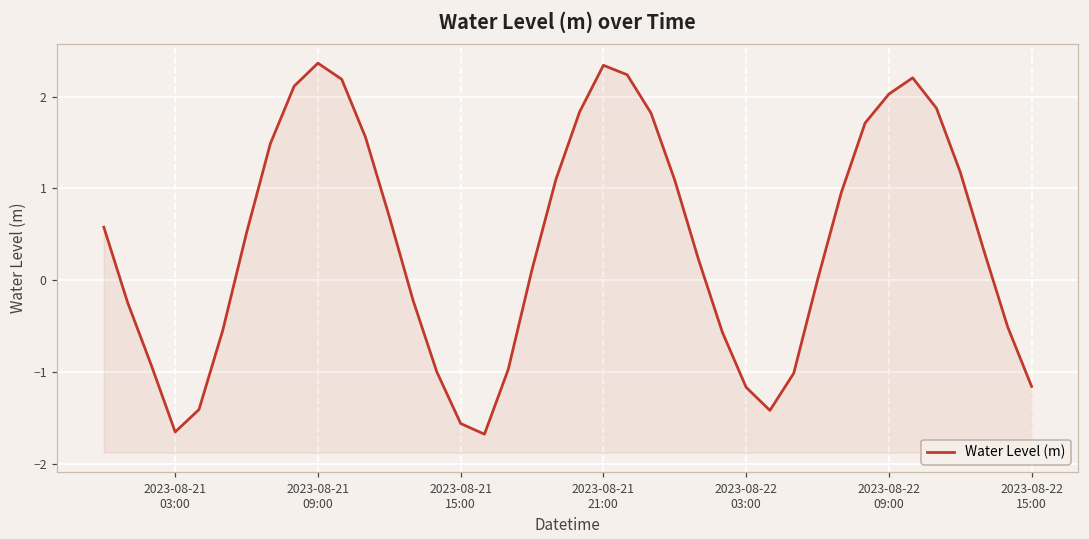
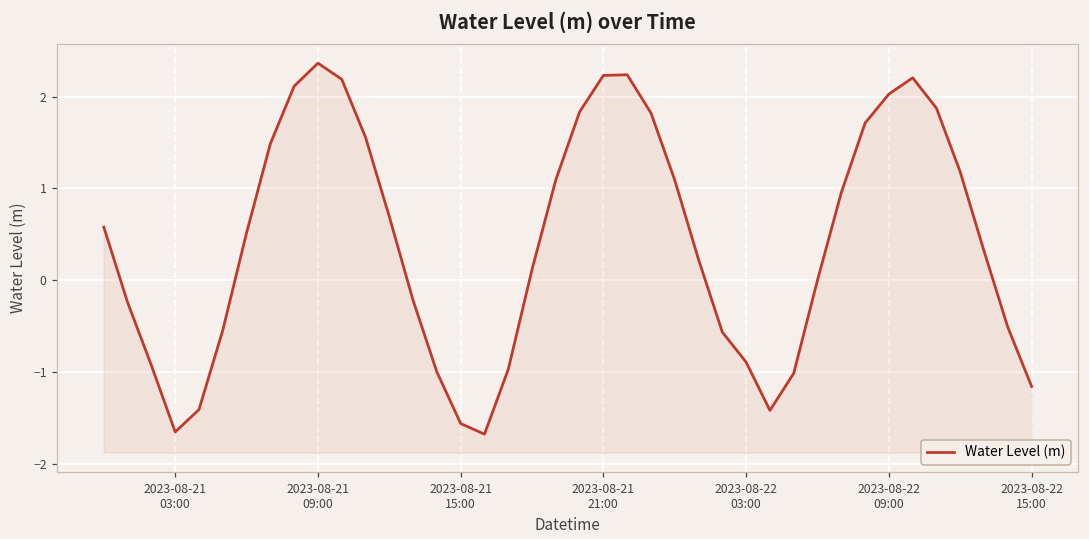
2023-08-21 21:00: 2.3 -> 2.2
2023-08-22 03:00: -1.2 -> -0.9
